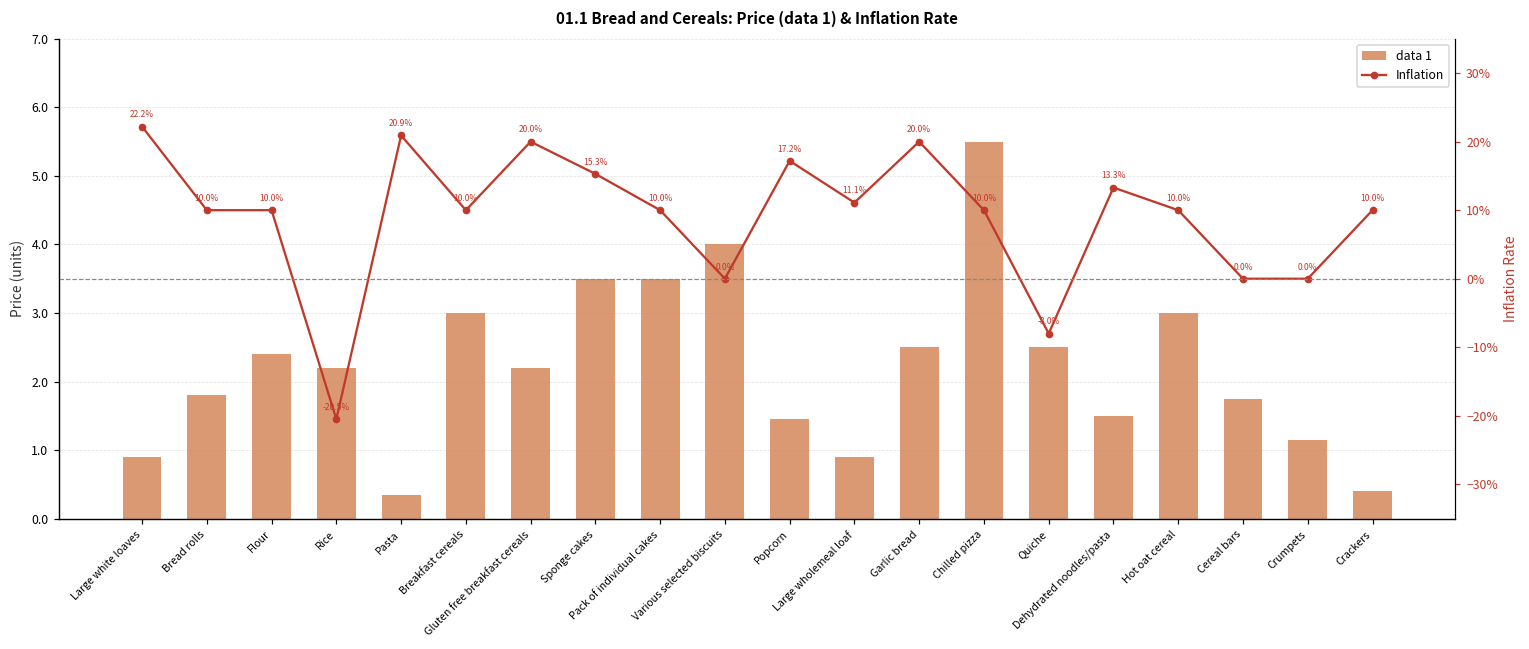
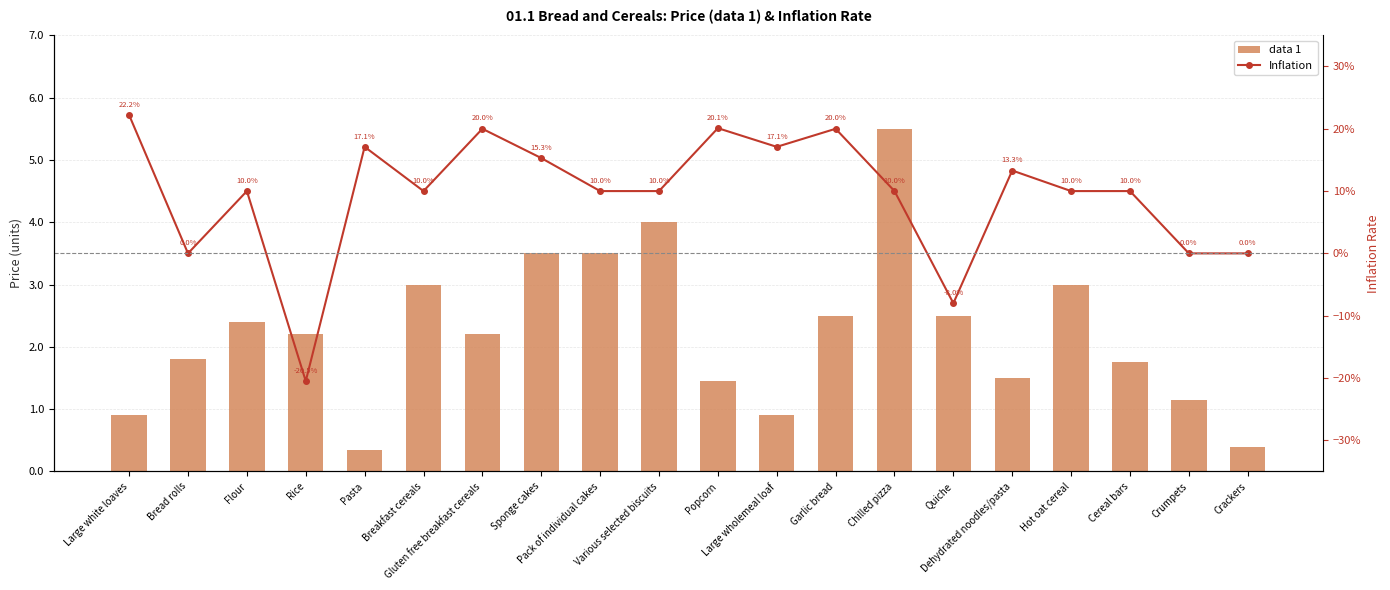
Inflation, Bread rolls: 10.0% -> 0.0%
Inflation, Pasta: 20.9% -> 17.1%
Inflation, Various selected biscuits: 0.0% -> 10.0%
Inflation, Popcorn: 17.2% -> 20.1%
Inflation, Large wholemeal loaf: 11.1% -> 17.1%
Inflation, Cereal bars: 0.0% -> 10.0%
Inflation, Crackers: 10.0% -> 0.0%
